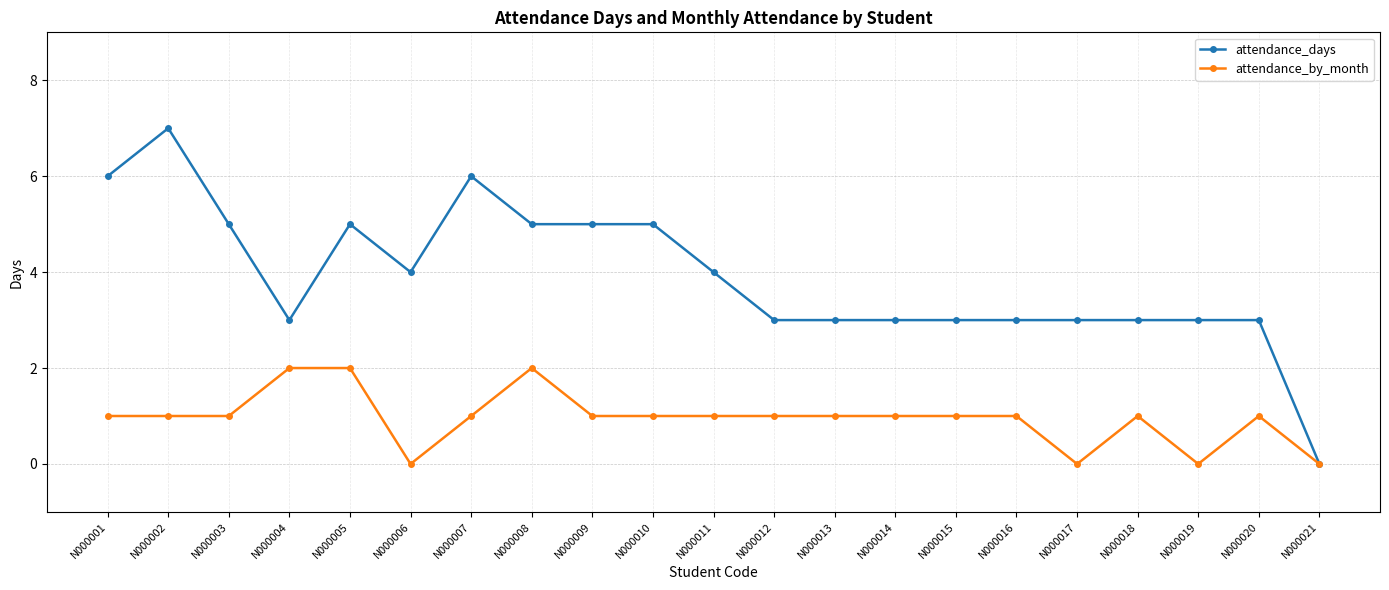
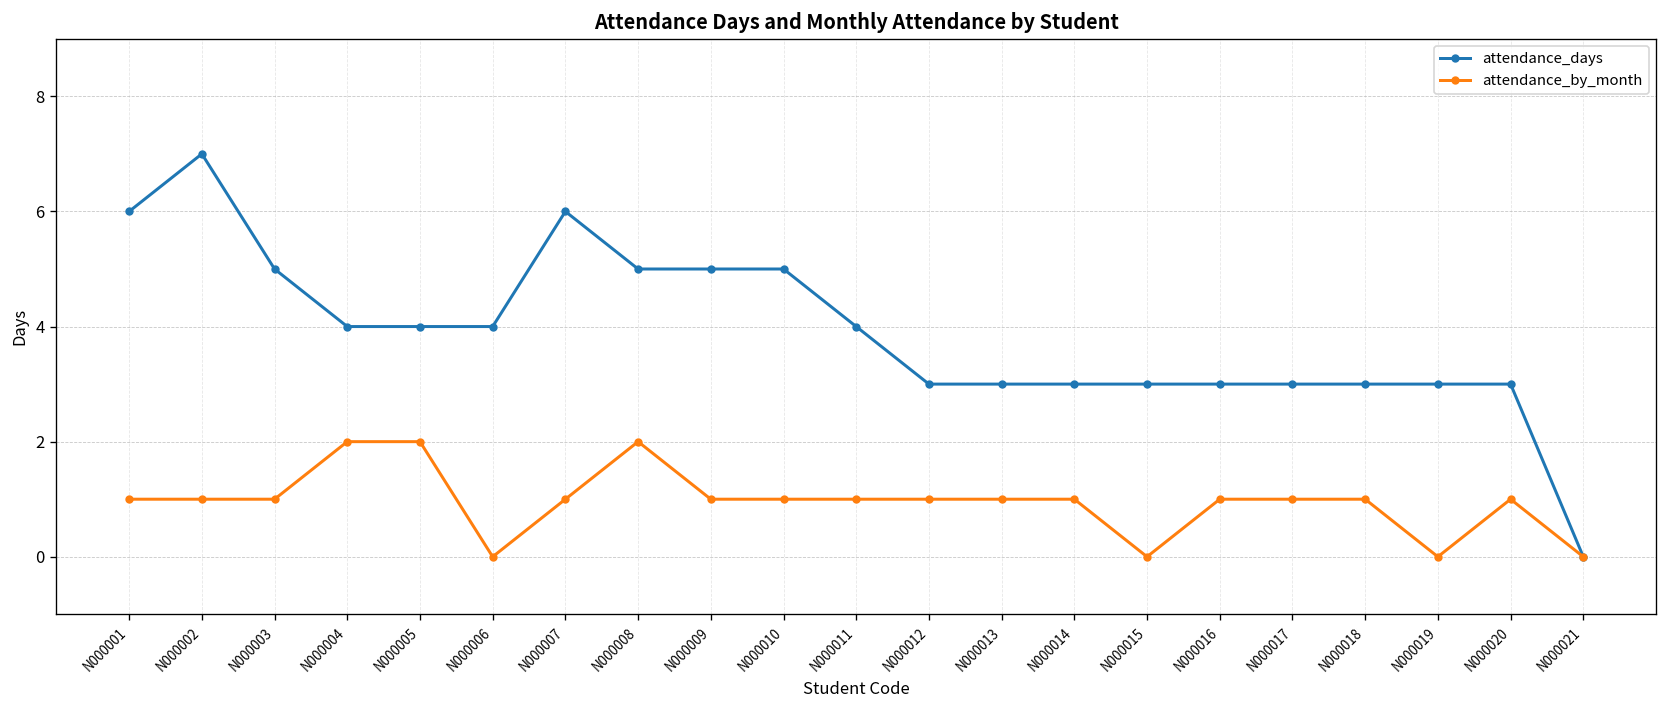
attendance_days, N000004: 3 -> 4
attendance_days, N000005: 5 -> 4
attendance_by_month, N000015: 1 -> 0
attendance_by_month, N000017: 0 -> 1
